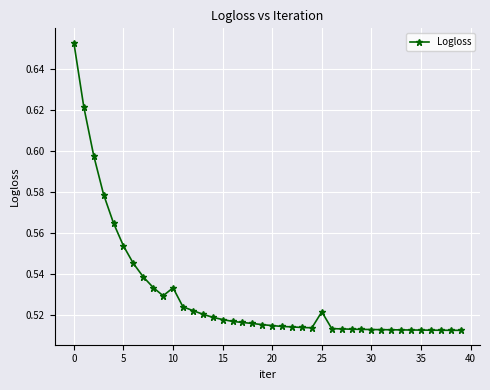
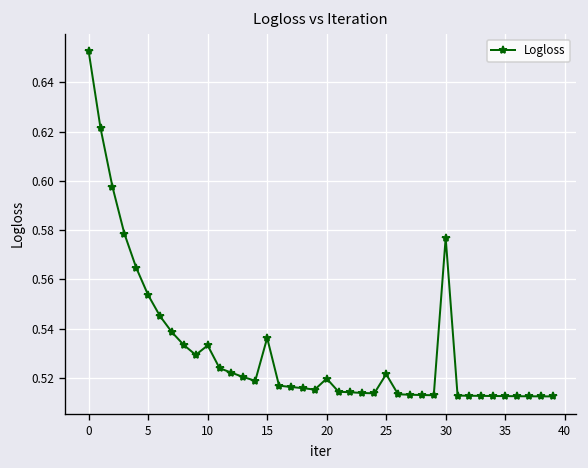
15: 0.518 -> 0.536
20: 0.515 -> 0.520
30: 0.513 -> 0.577
